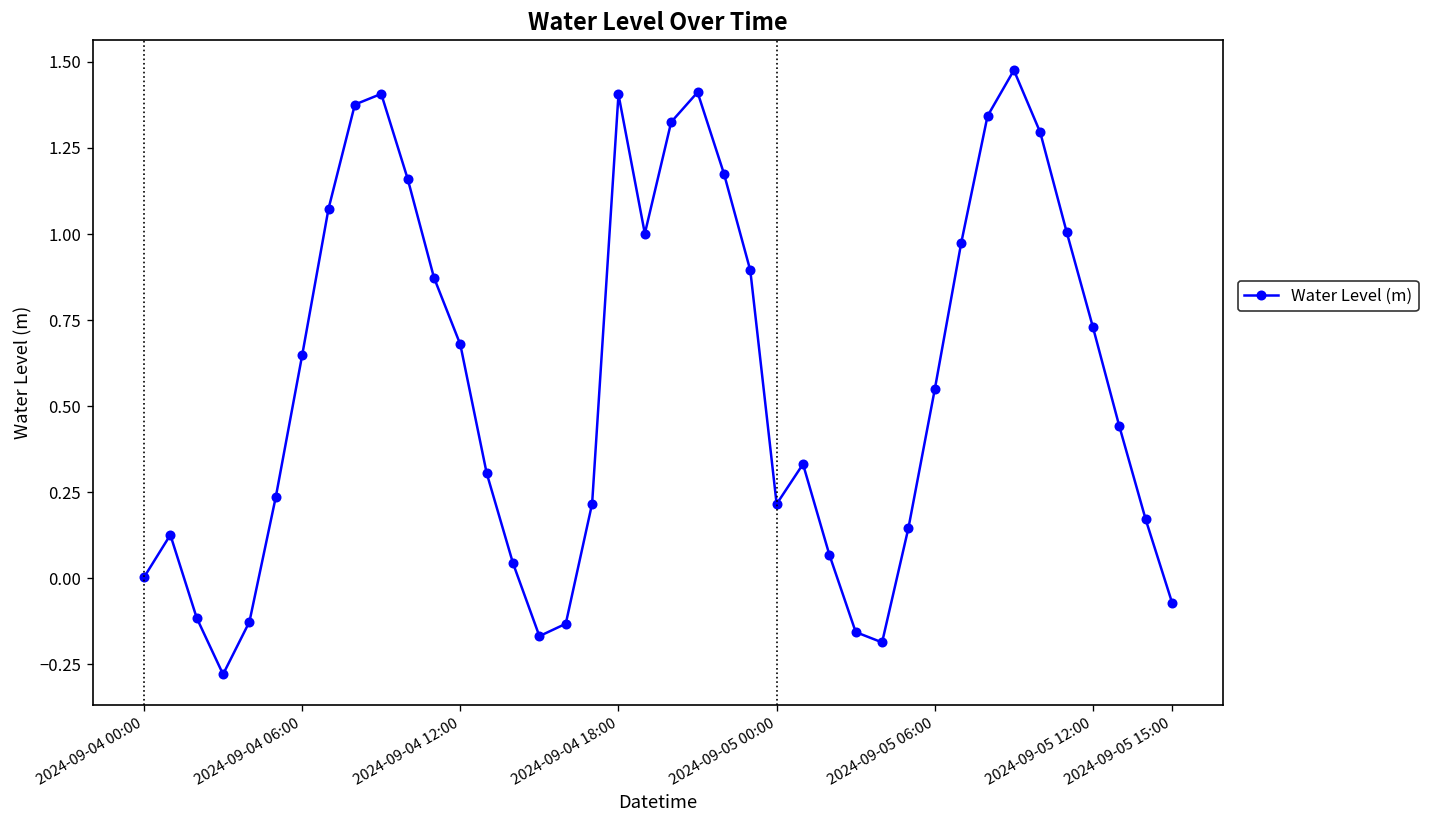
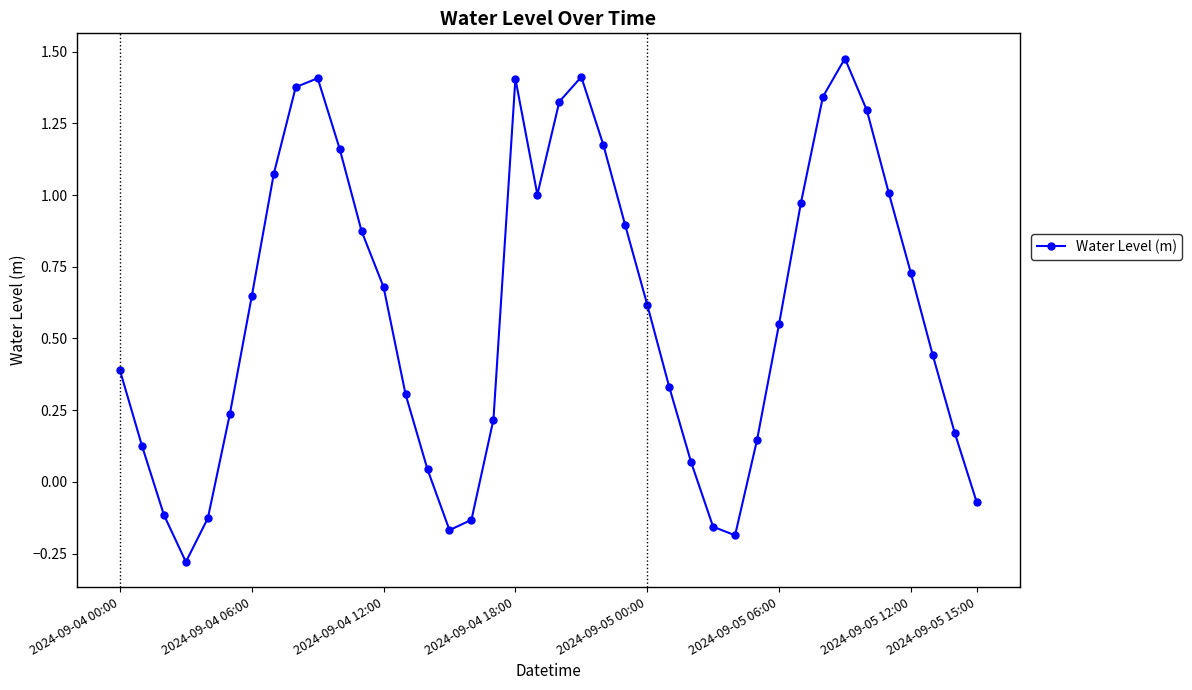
2024-09-04 00:00: 0.00 -> 0.39
2024-09-05 00:00: 0.22 -> 0.62
